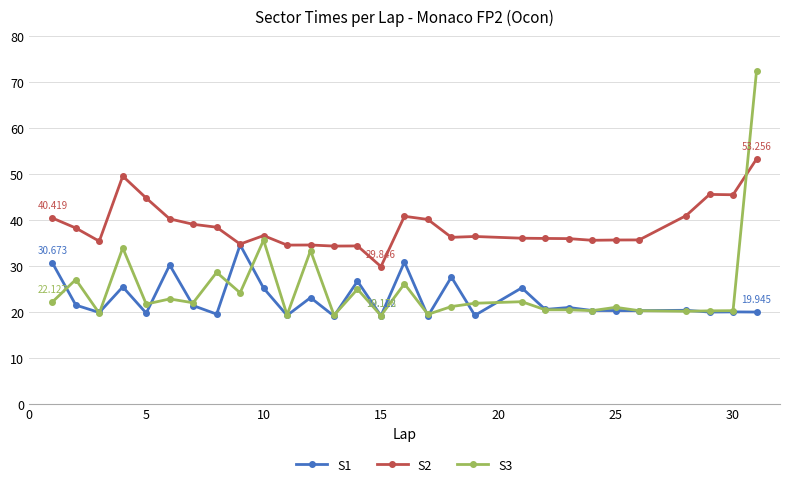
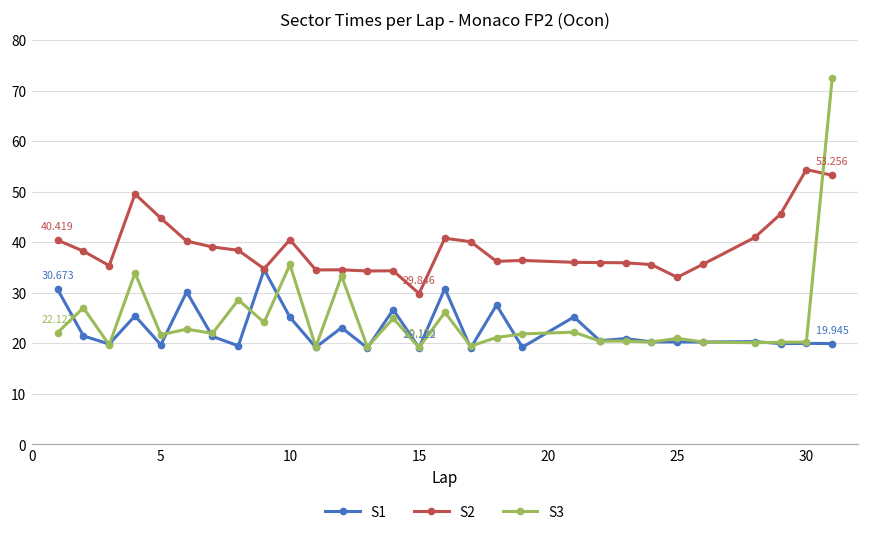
S2, 10: 37 -> 41
S2, 25: 36 -> 33
S2, 30: 45 -> 54
